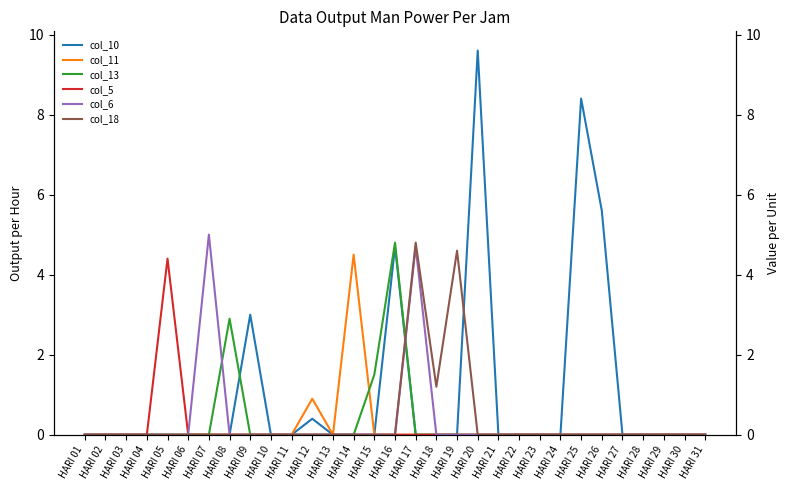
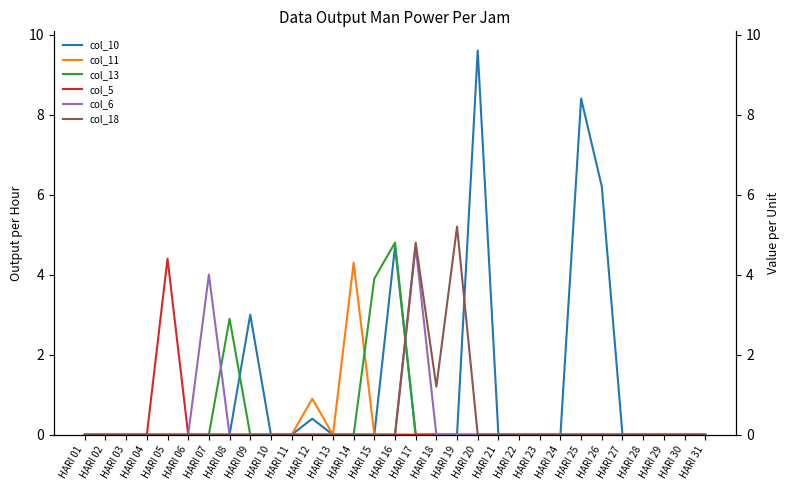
col_6, HARI 07: 5 -> 4
col_11, HARI 14: 4.5 -> 4.3
col_13, HARI 15: 1.5 -> 3.9
col_18, HARI 19: 4.6 -> 5.2
col_10, HARI 26: 5.6 -> 6.2
